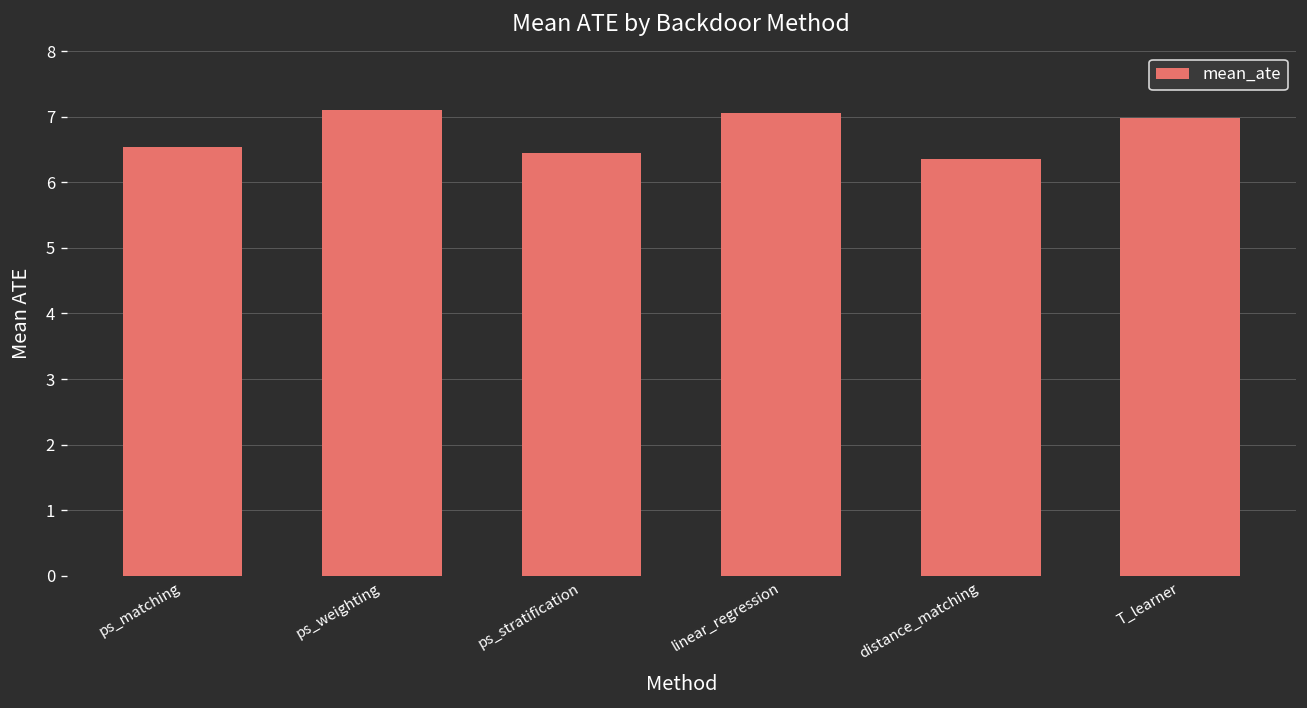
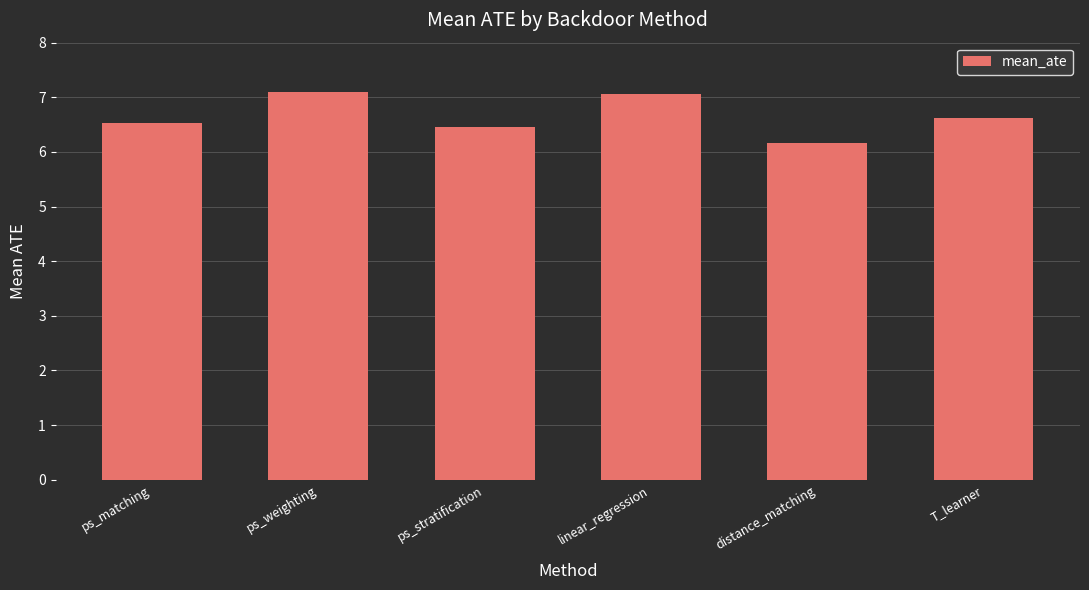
distance_matching: 6.4 -> 6.2
T_learner: 7.0 -> 6.6
